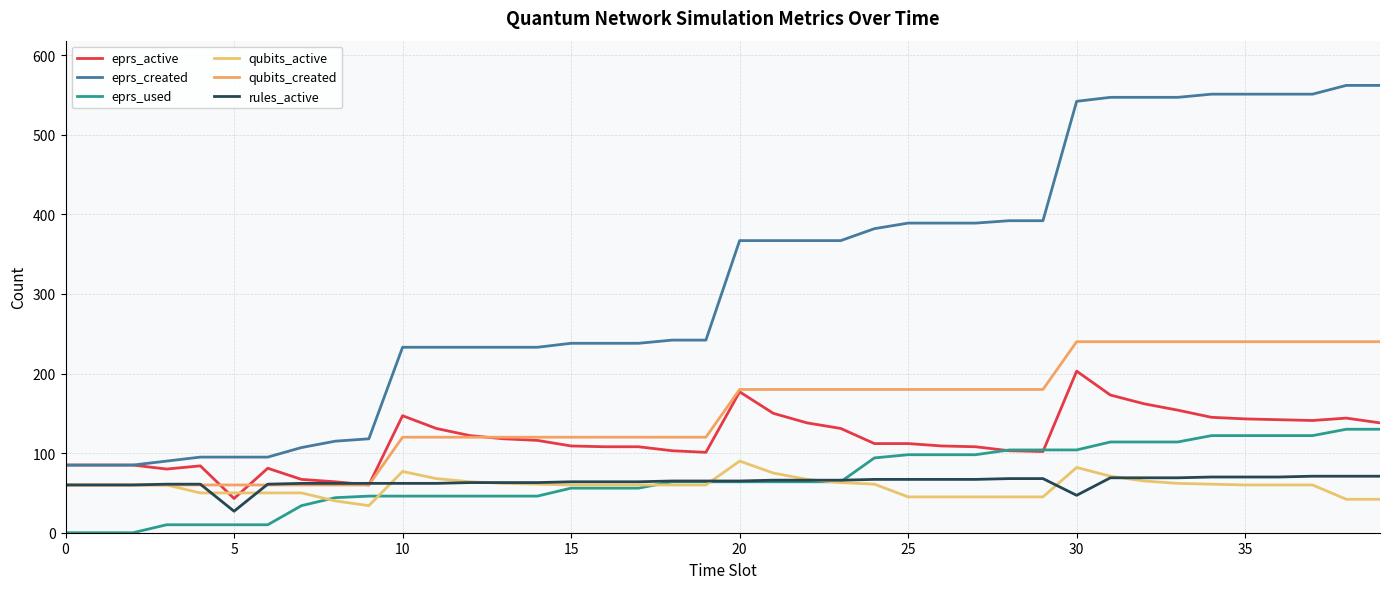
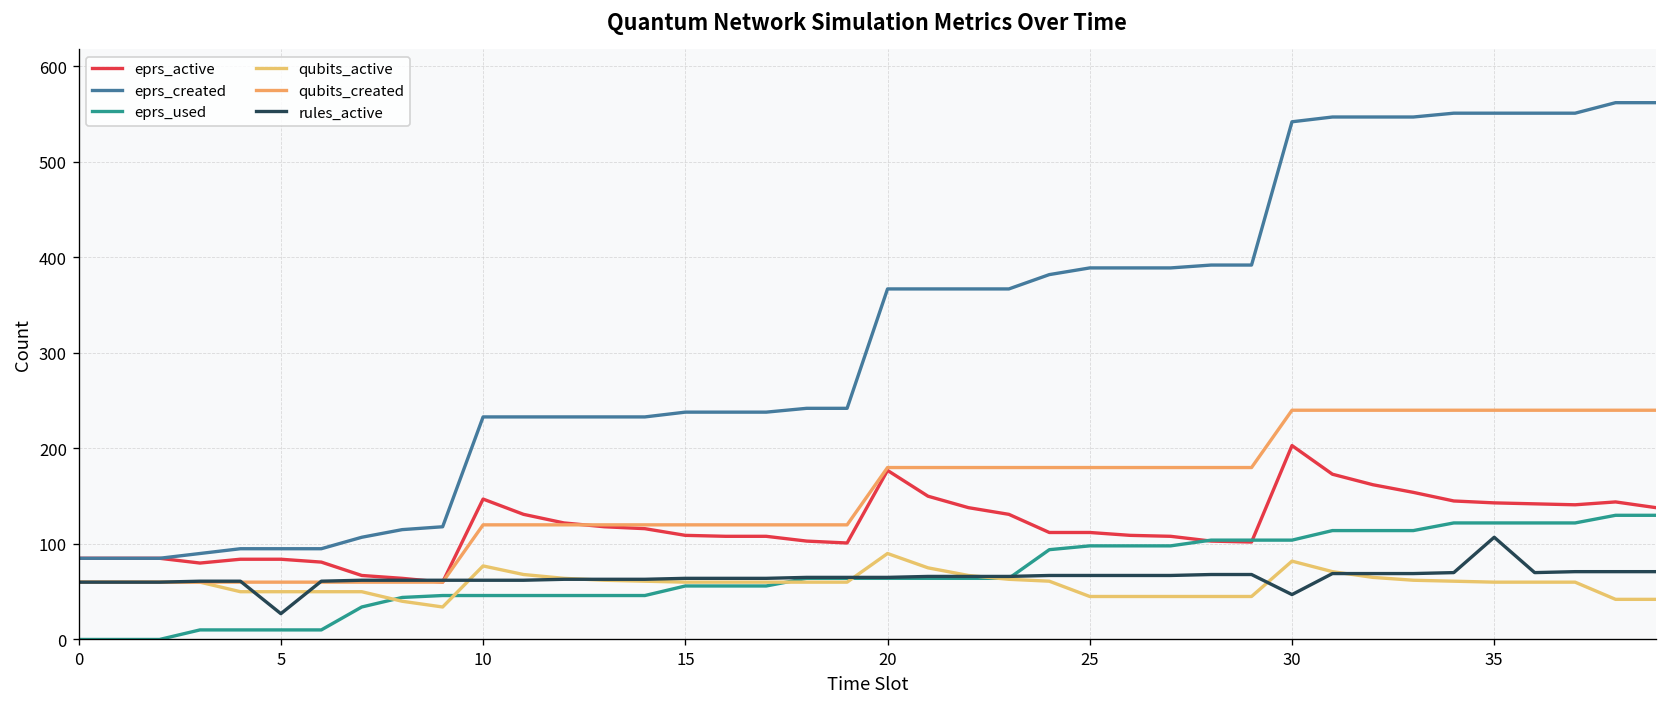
eprs_active, 5: 40 -> 80
rules_active, 35: 70 -> 110
